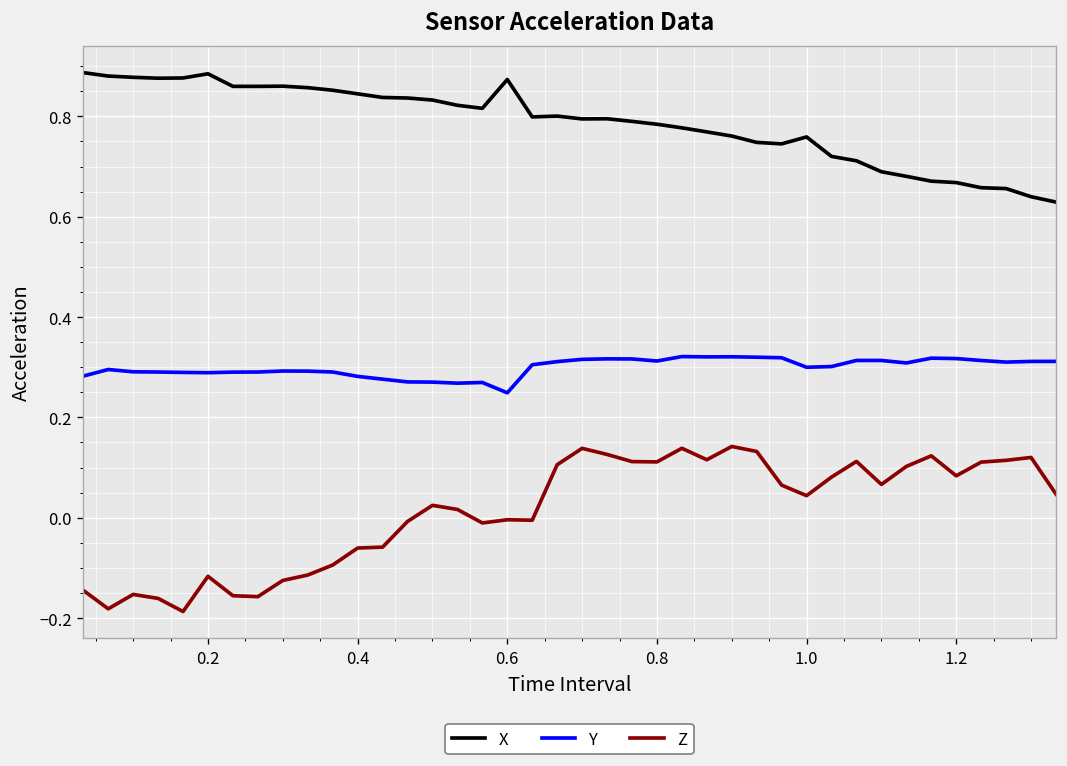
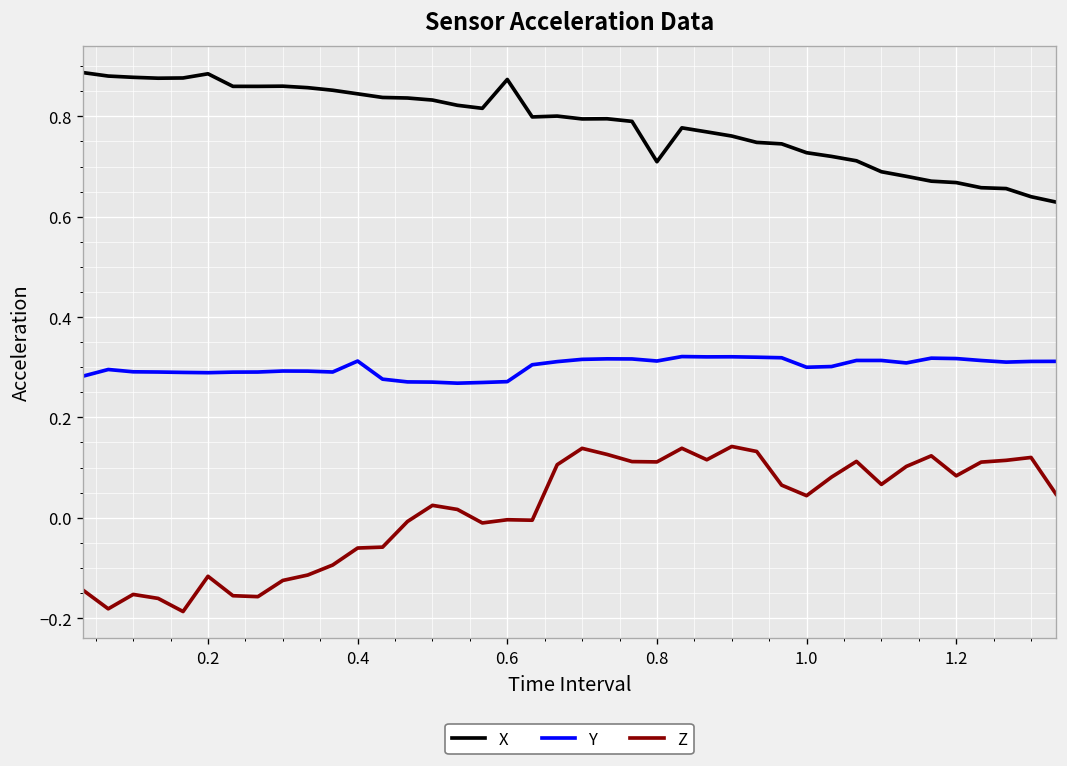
Y, 0.4: 0.28 -> 0.31
Y, 0.6: 0.25 -> 0.27
X, 0.8: 0.78 -> 0.71
X, 1.0: 0.76 -> 0.73
